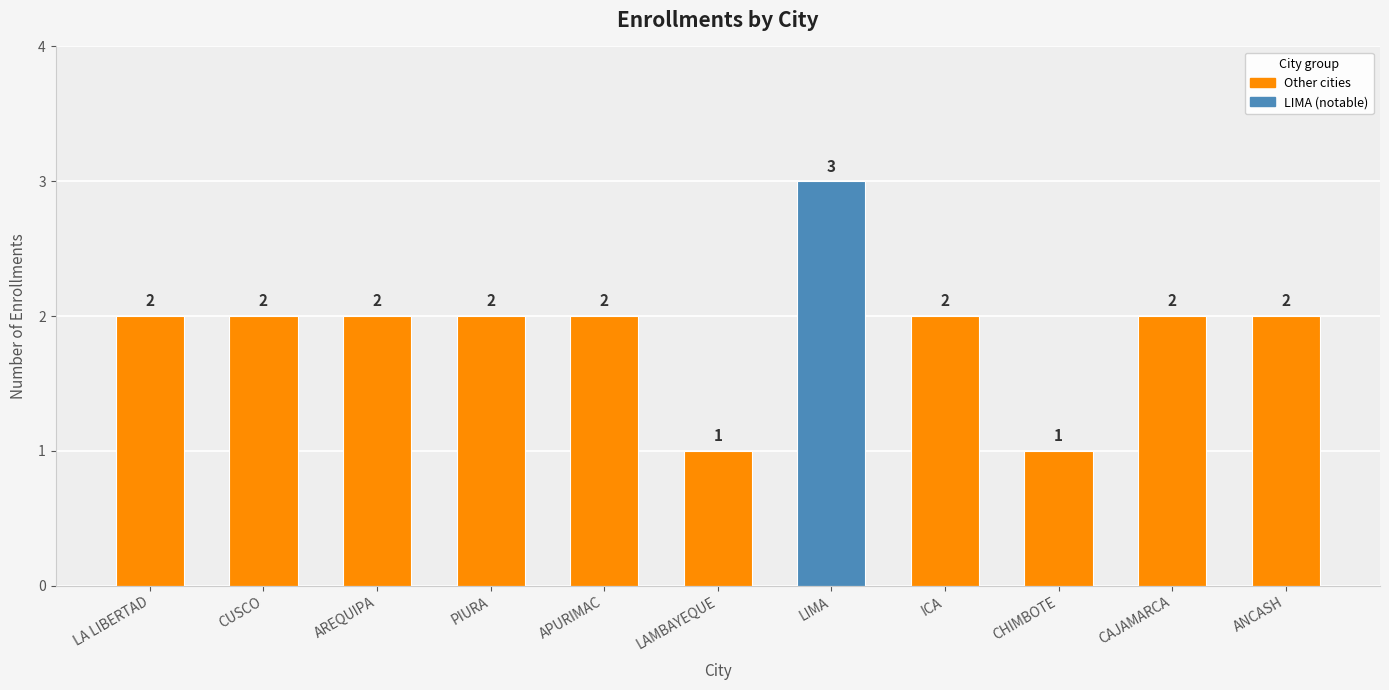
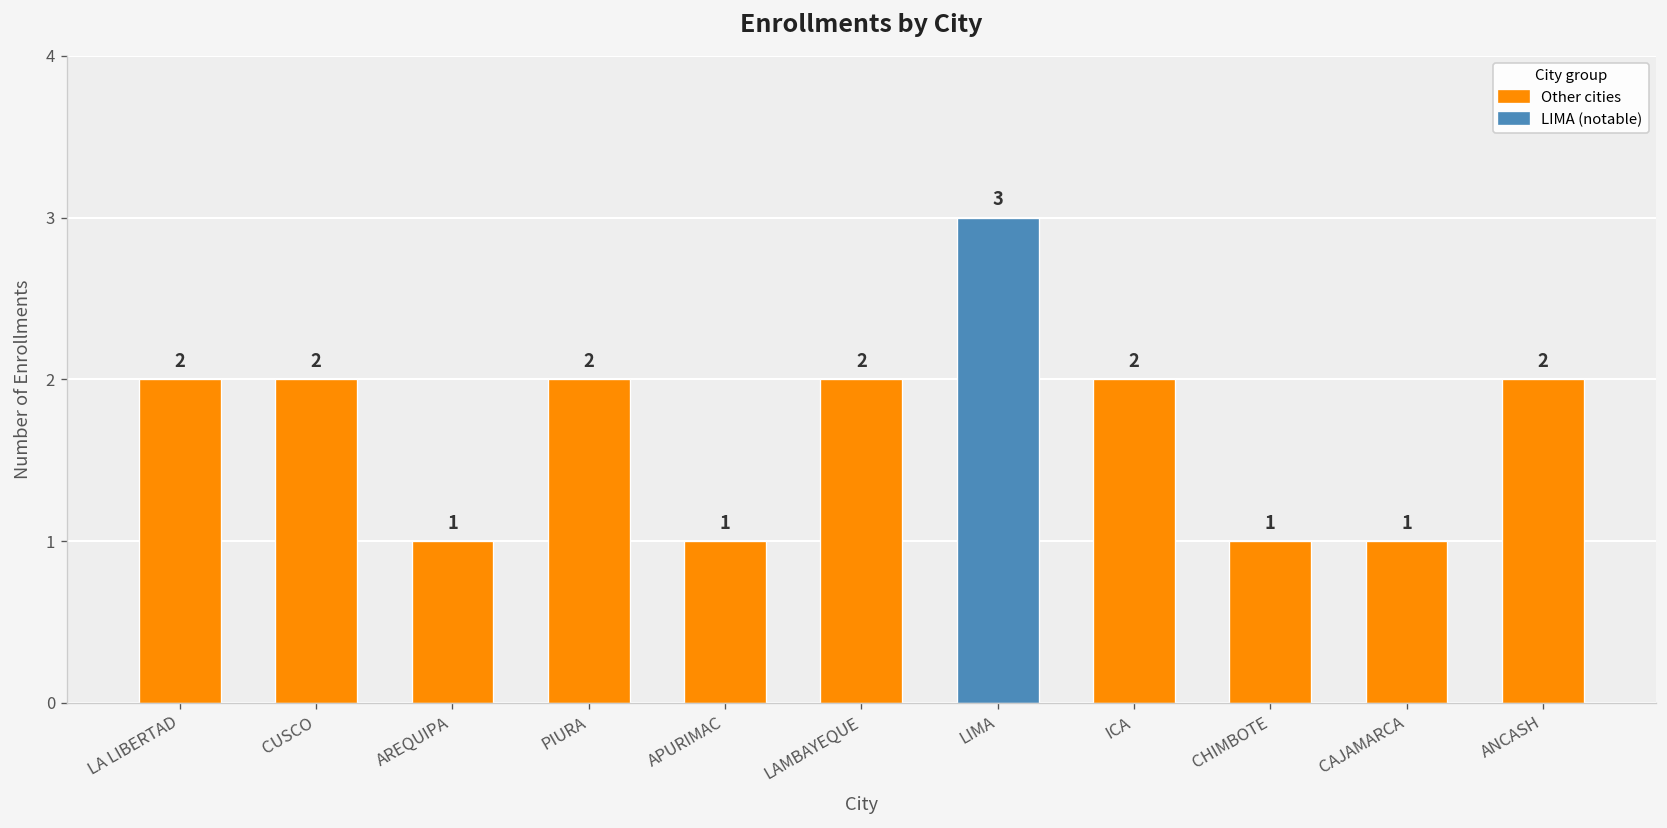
AREQUIPA: 2 -> 1
APURIMAC: 2 -> 1
LAMBAYEQUE: 1 -> 2
CAJAMARCA: 2 -> 1
